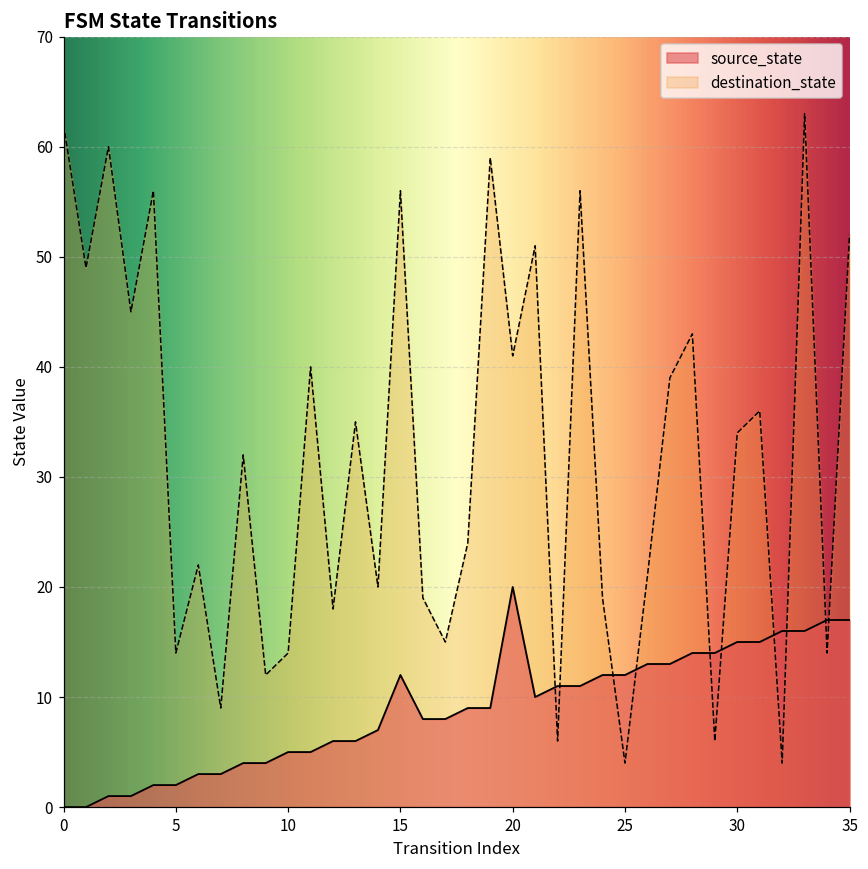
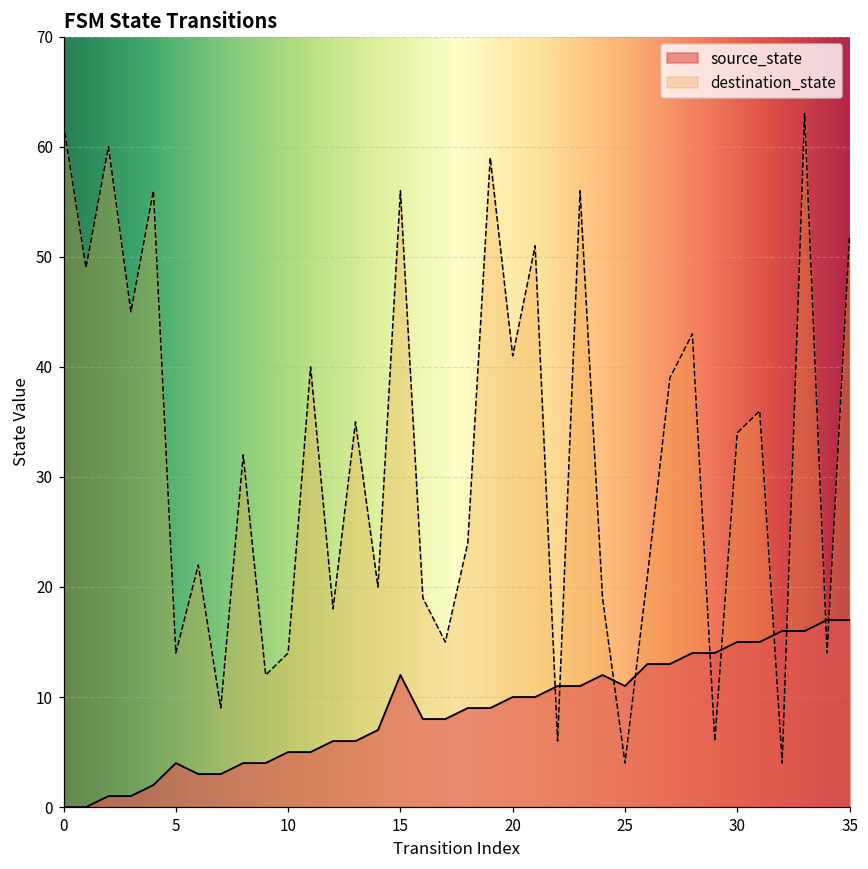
source_state, 5: 2 -> 4
source_state, 20: 20 -> 10
source_state, 25: 12 -> 11
